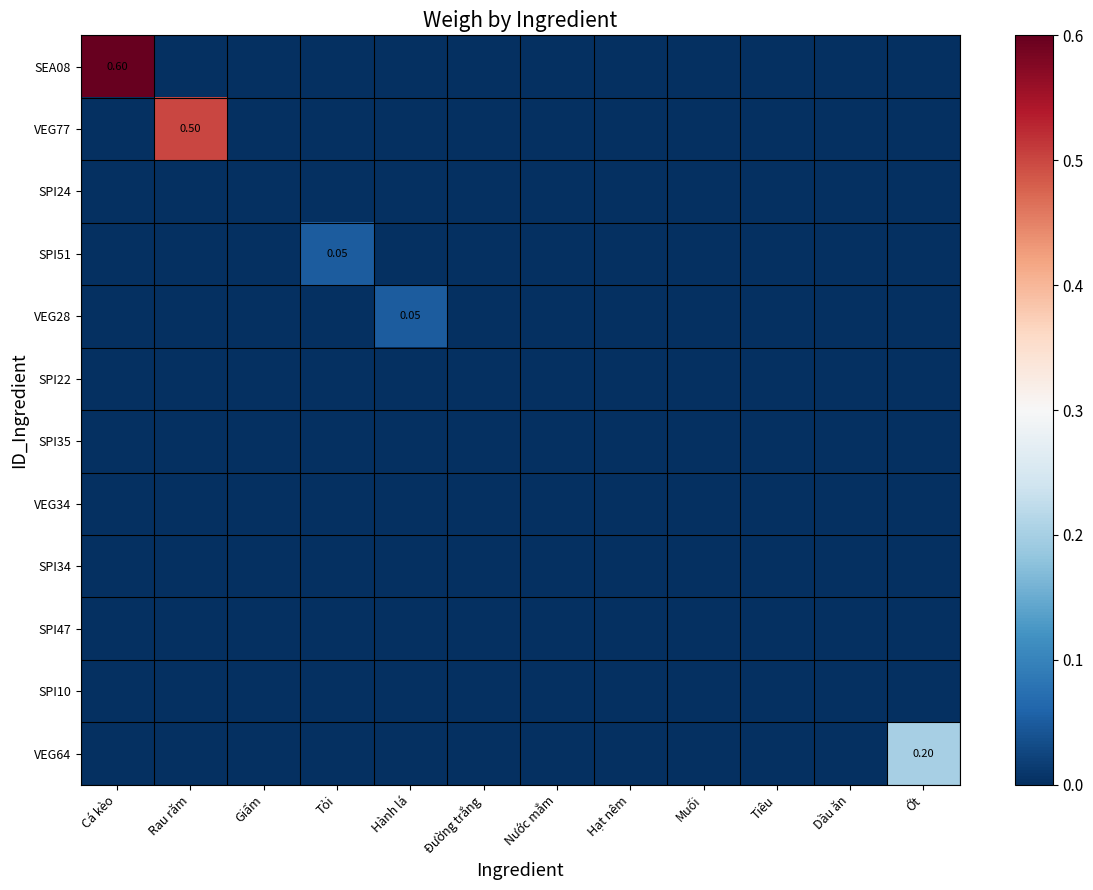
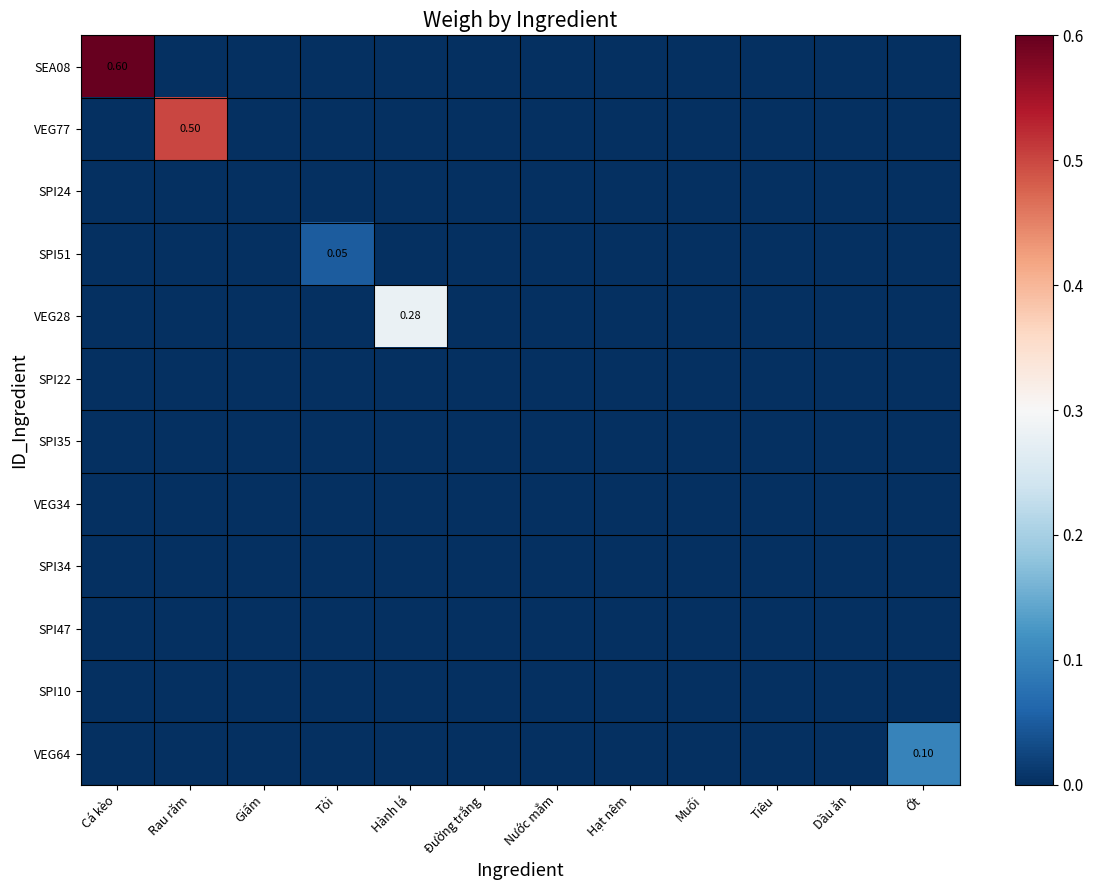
VEG28, Hành lá: 0.05 -> 0.28
VEG64, Ớt: 0.20 -> 0.10
